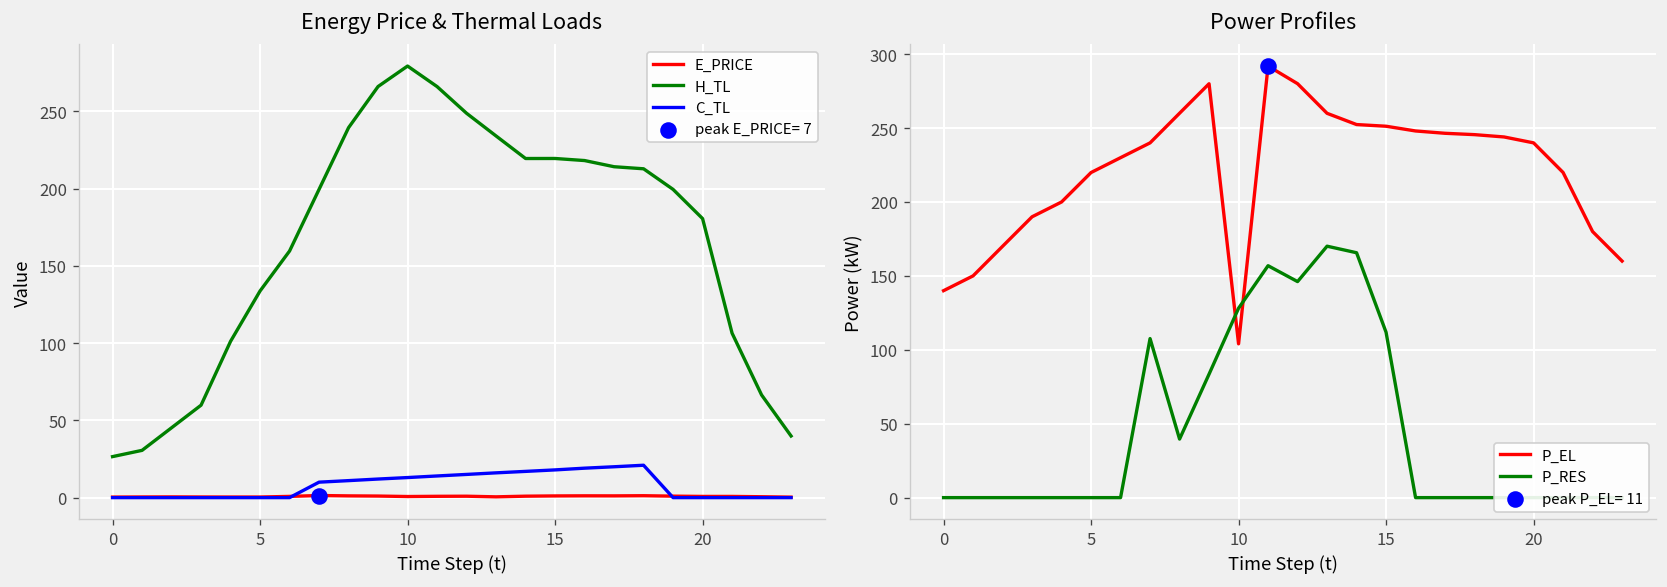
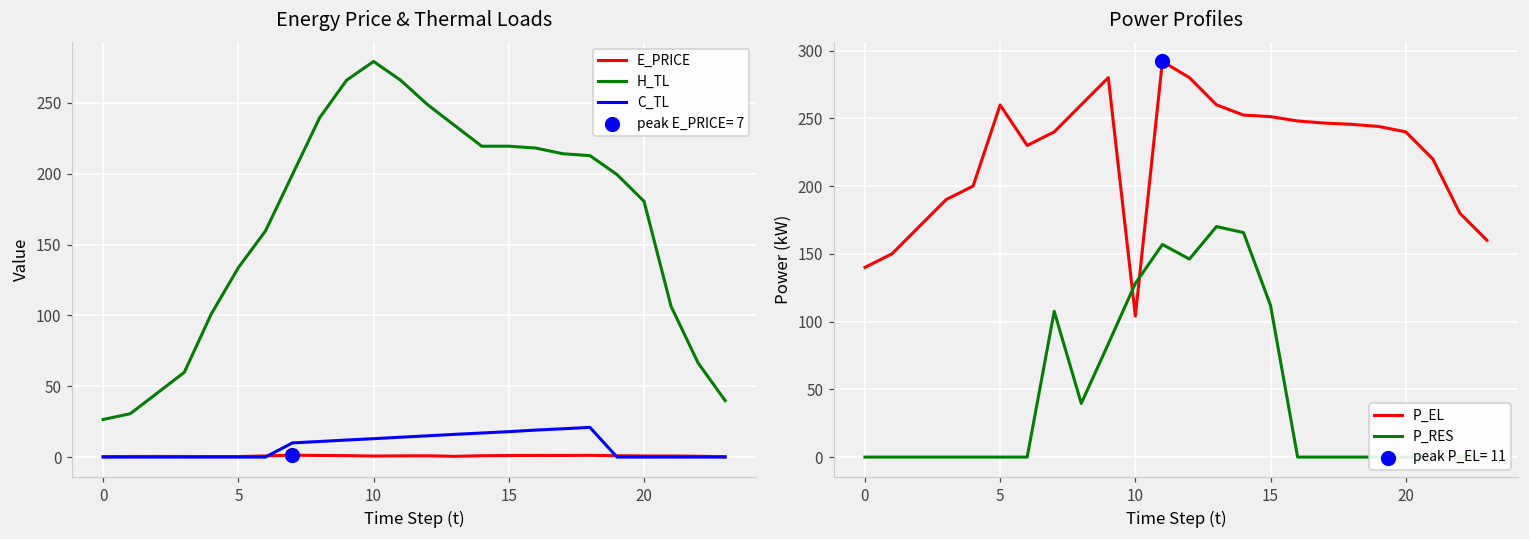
Power Profiles, P_EL, 5: 220 -> 260
